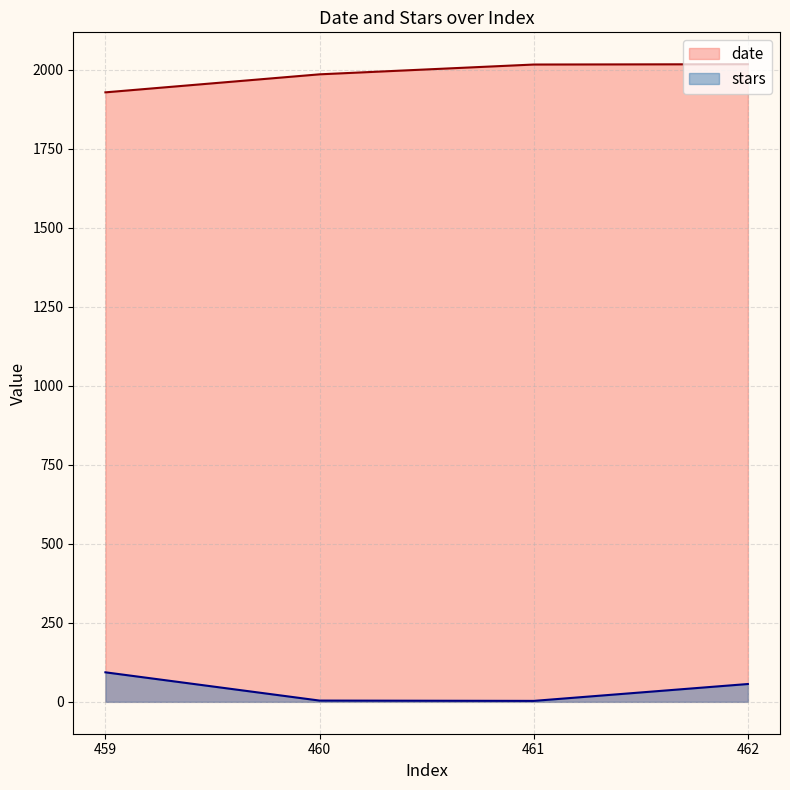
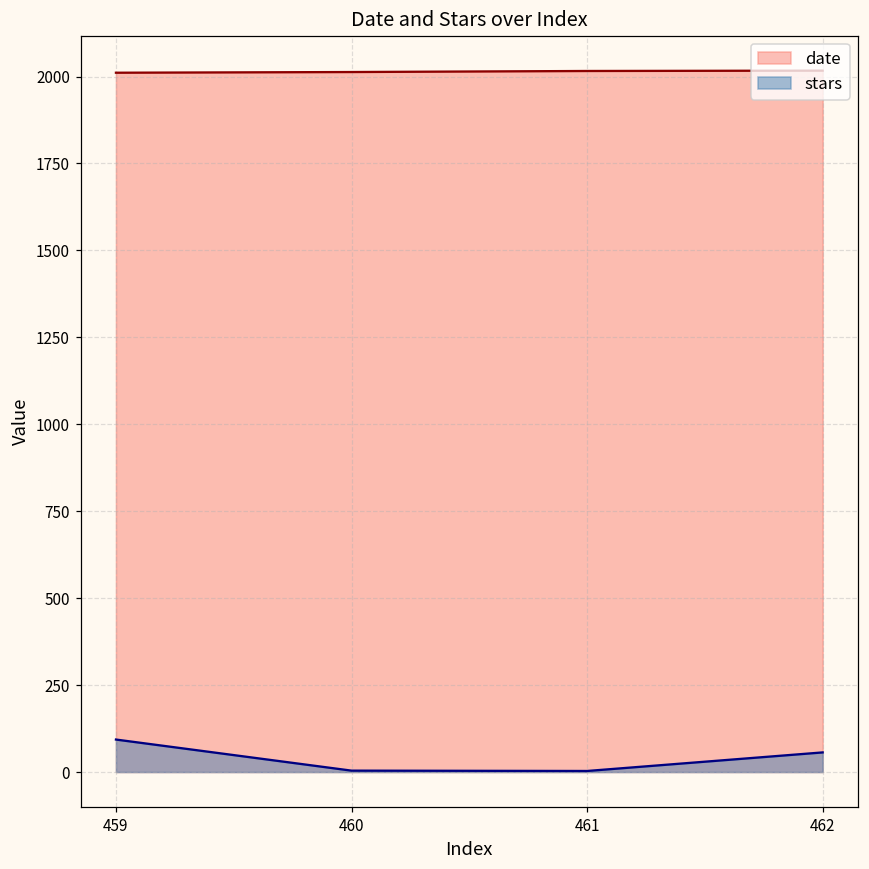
date, 459: 1930 -> 2010
date, 460: 1990 -> 2010
